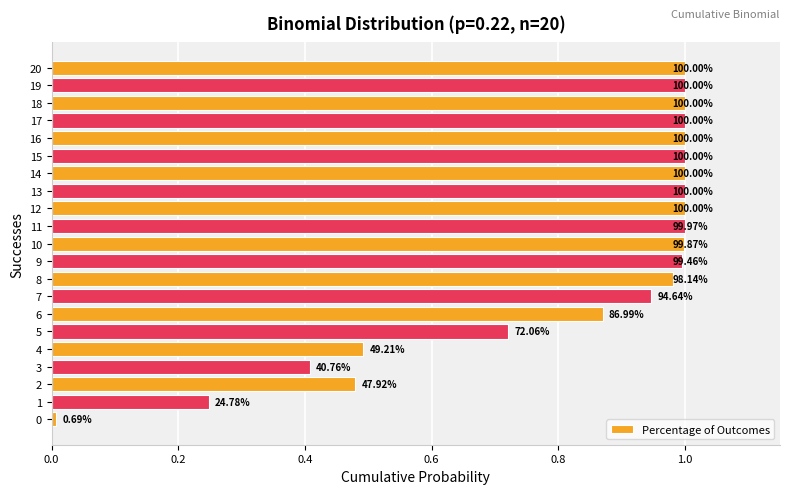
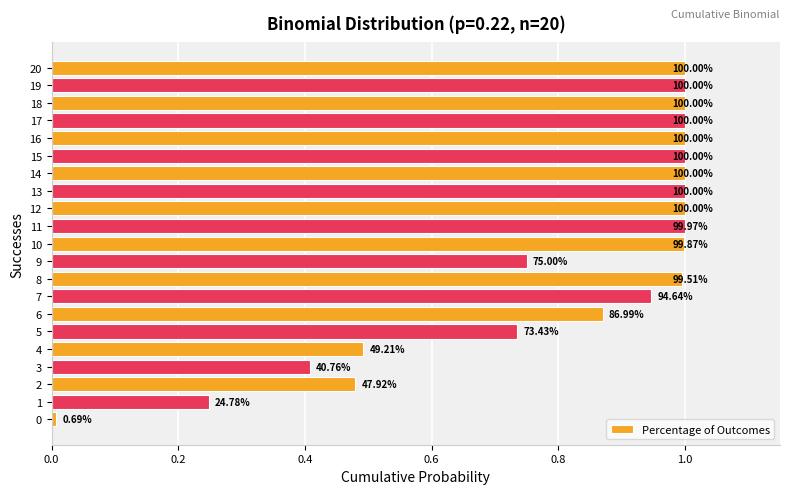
9: 99.46% -> 75.00%
8: 98.14% -> 99.51%
5: 72.06% -> 73.43%
